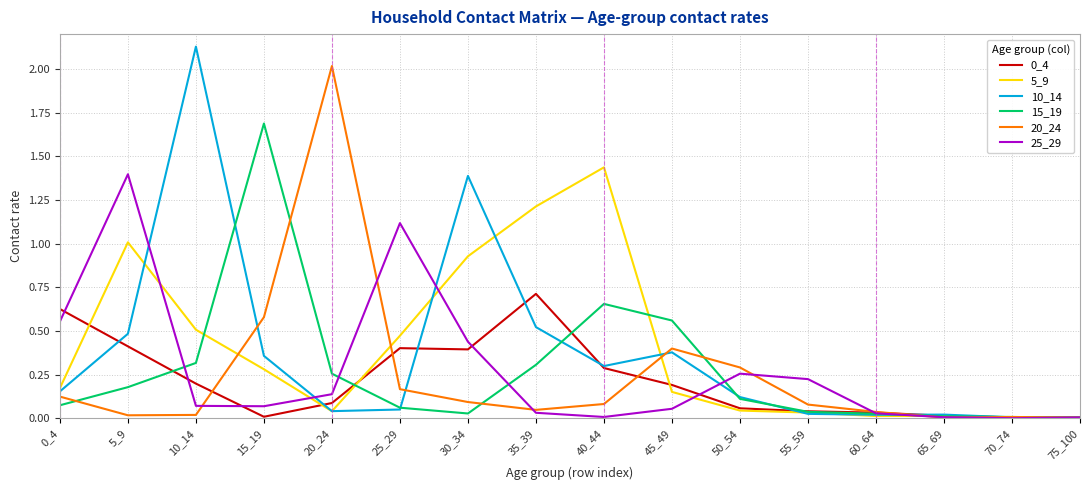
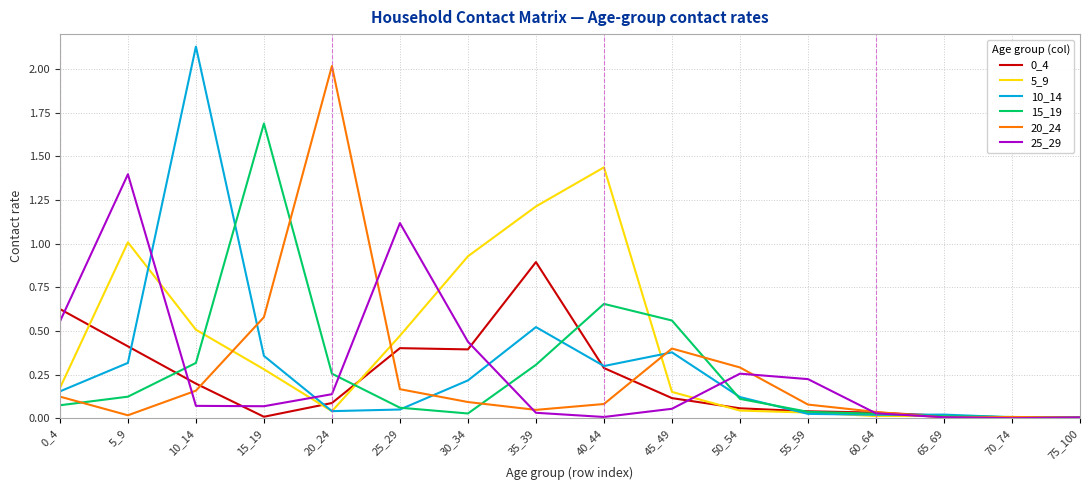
10_14, 5_9: 0.48 -> 0.32
15_19, 5_9: 0.18 -> 0.12
20_24, 10_14: 0.02 -> 0.16
10_14, 30_34: 1.39 -> 0.22
0_4, 35_39: 0.71 -> 0.89
0_4, 45_49: 0.19 -> 0.12
